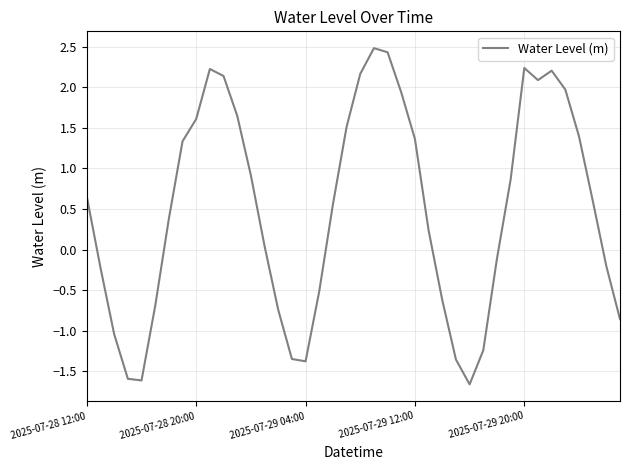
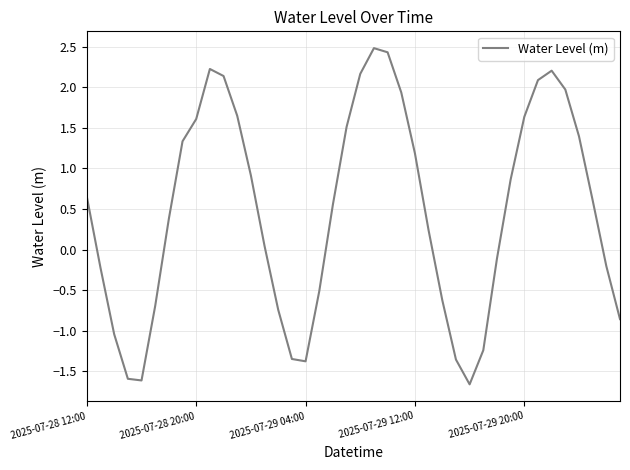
2025-07-29 12:00: 1.4 -> 1.2
2025-07-29 20:00: 2.2 -> 1.6
